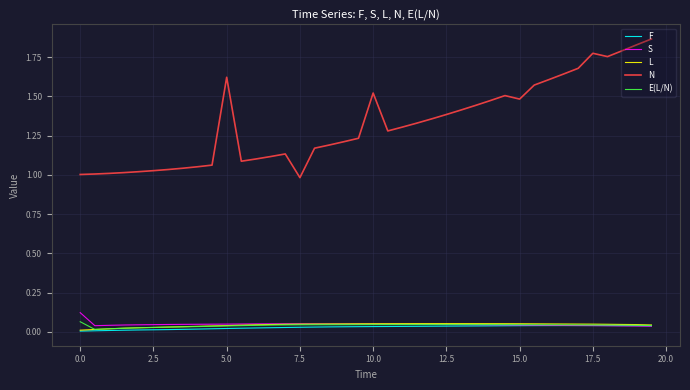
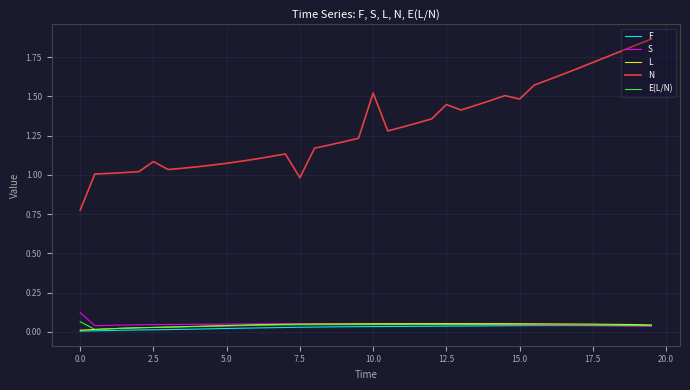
N, 0.0: 1.00 -> 0.78
N, 2.5: 1.03 -> 1.08
N, 5.0: 1.62 -> 1.07
N, 12.5: 1.38 -> 1.45
N, 17.5: 1.77 -> 1.72
